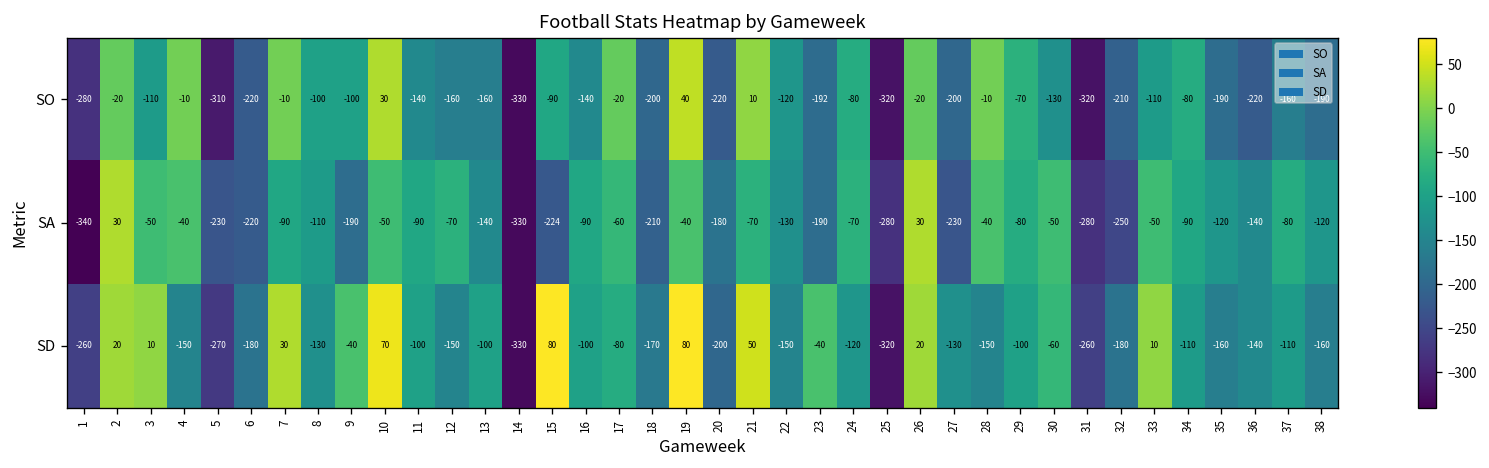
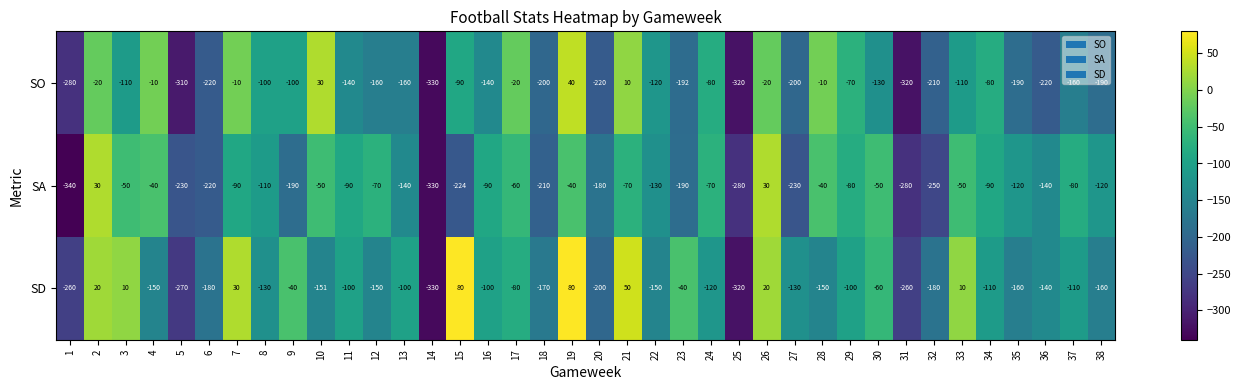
SD, 10: 70 -> -151
